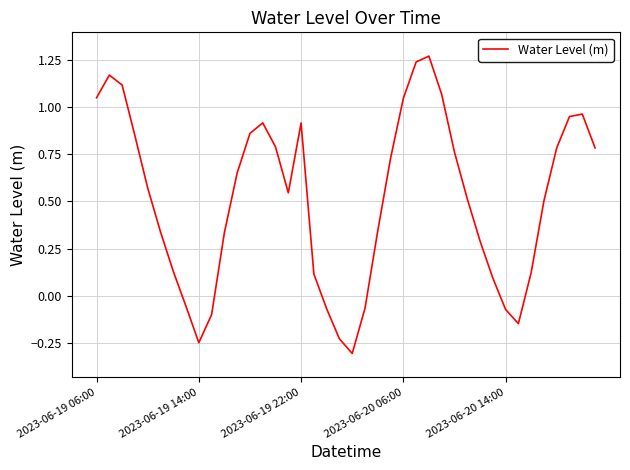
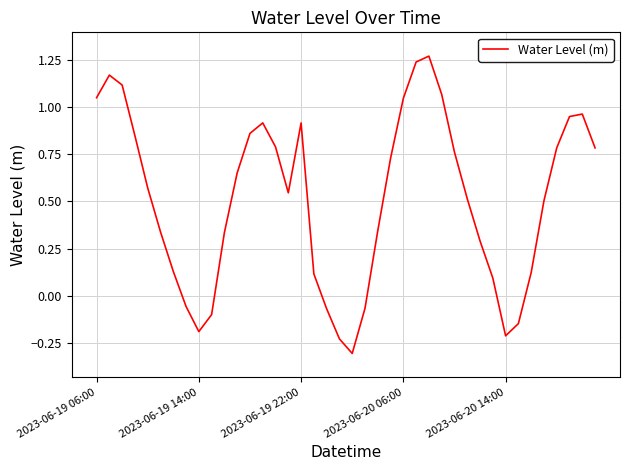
2023-06-19 14:00: -0.25 -> -0.19
2023-06-20 14:00: -0.07 -> -0.21
